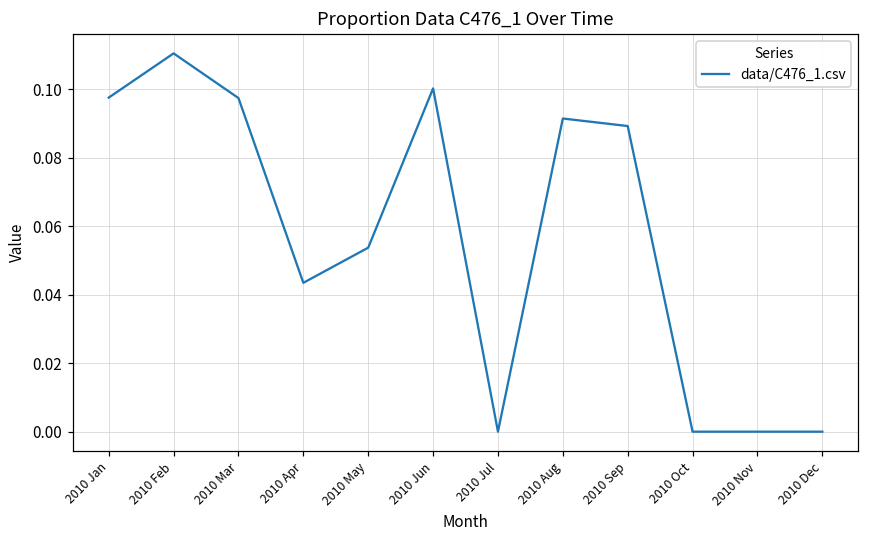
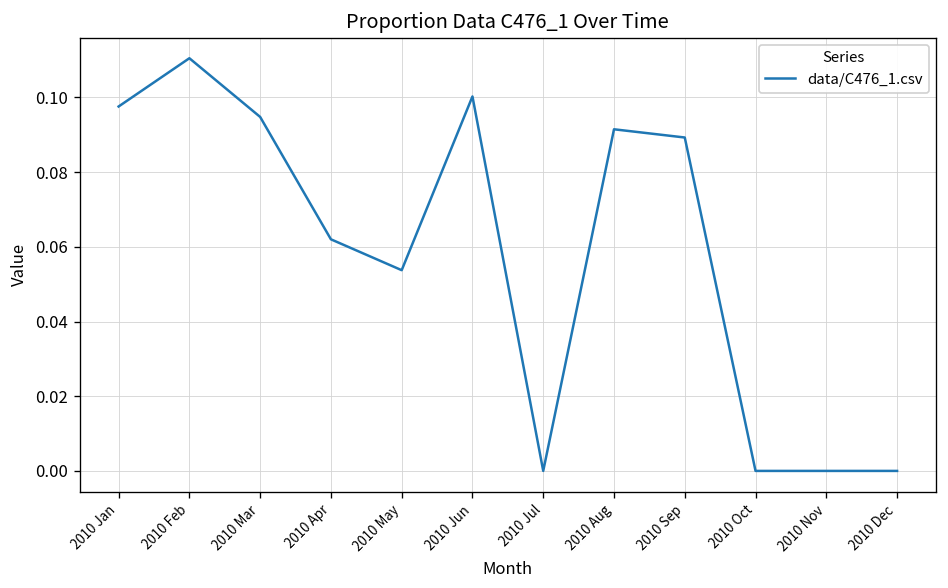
2010 Mar: 0.097 -> 0.095
2010 Apr: 0.043 -> 0.062
